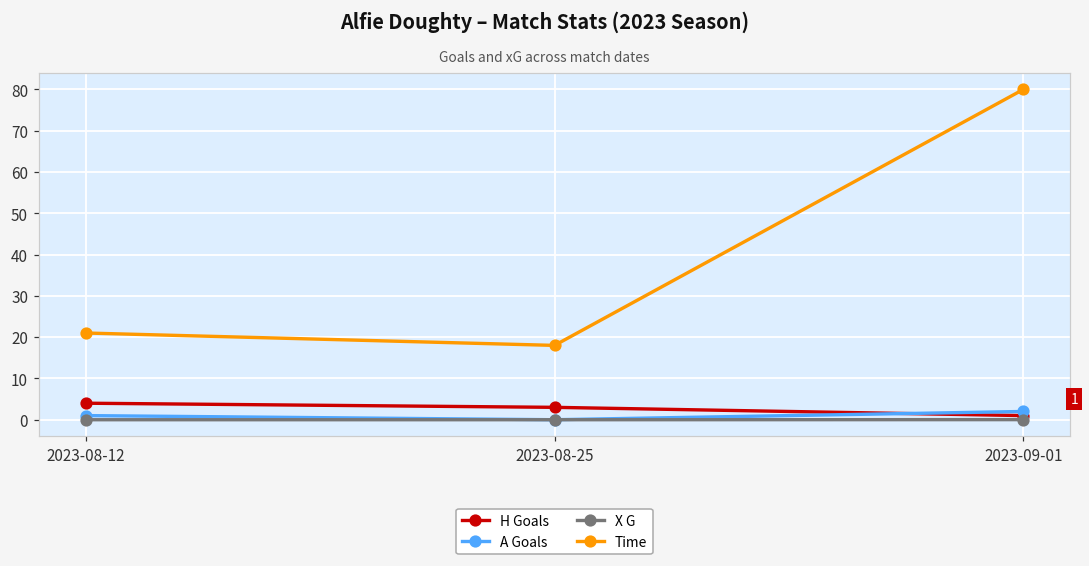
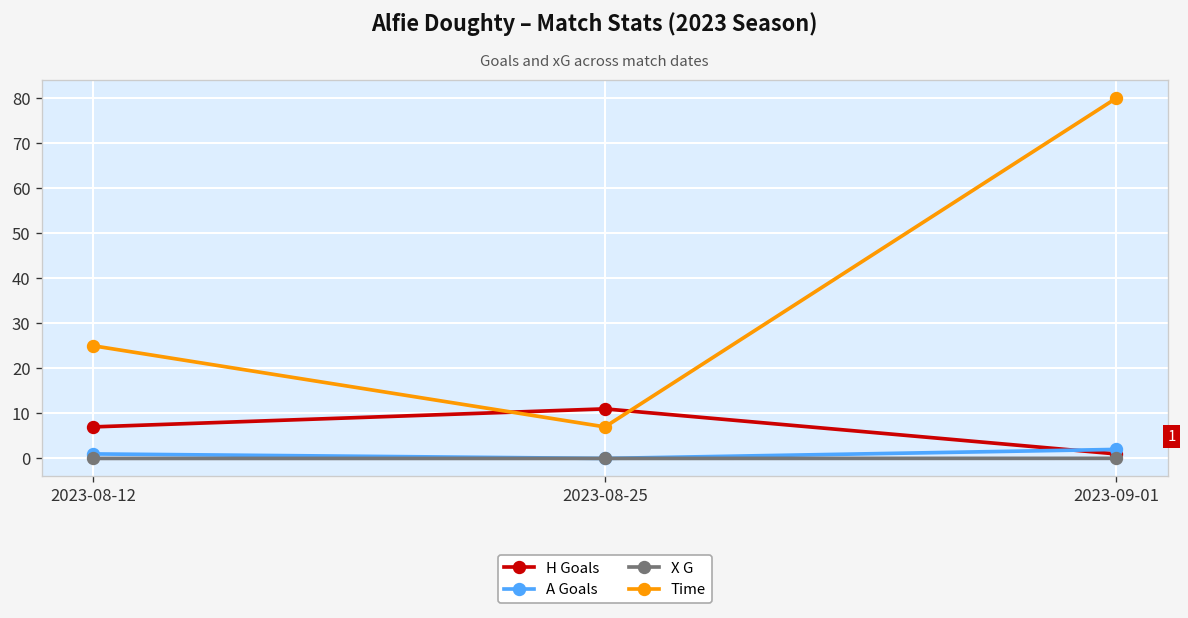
H Goals, 2023-08-12: 4 -> 7
Time, 2023-08-12: 21 -> 25
H Goals, 2023-08-25: 3 -> 11
Time, 2023-08-25: 18 -> 7
